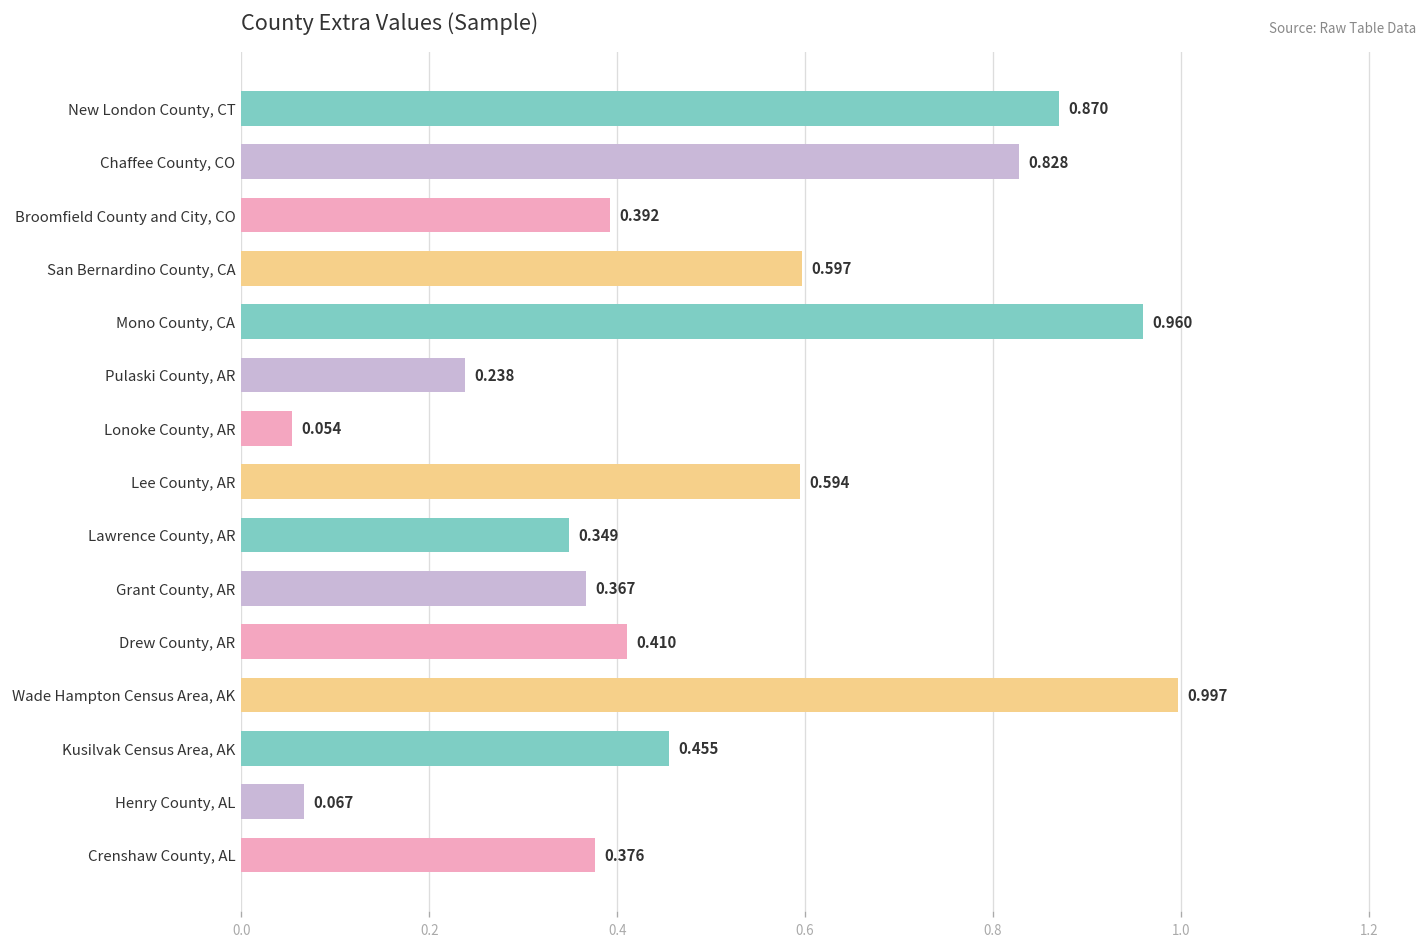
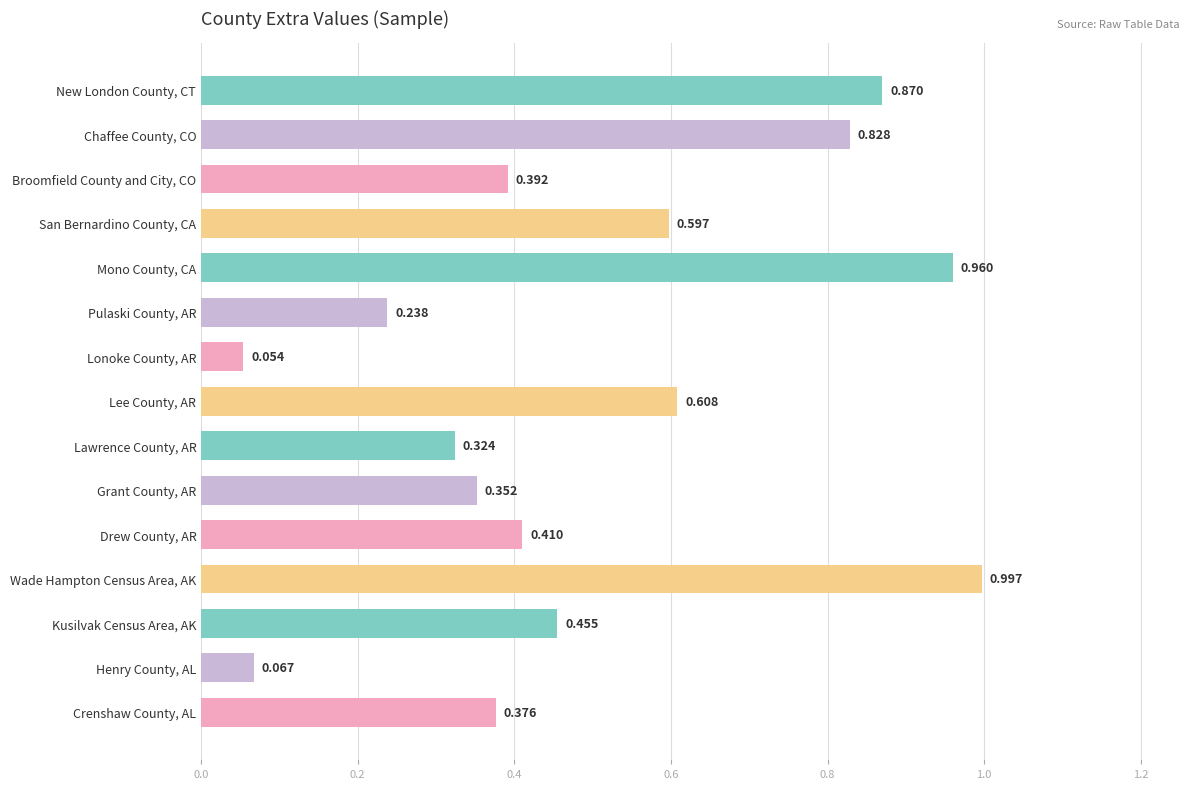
Lee County, AR: 0.594 -> 0.608
Lawrence County, AR: 0.349 -> 0.324
Grant County, AR: 0.367 -> 0.352
